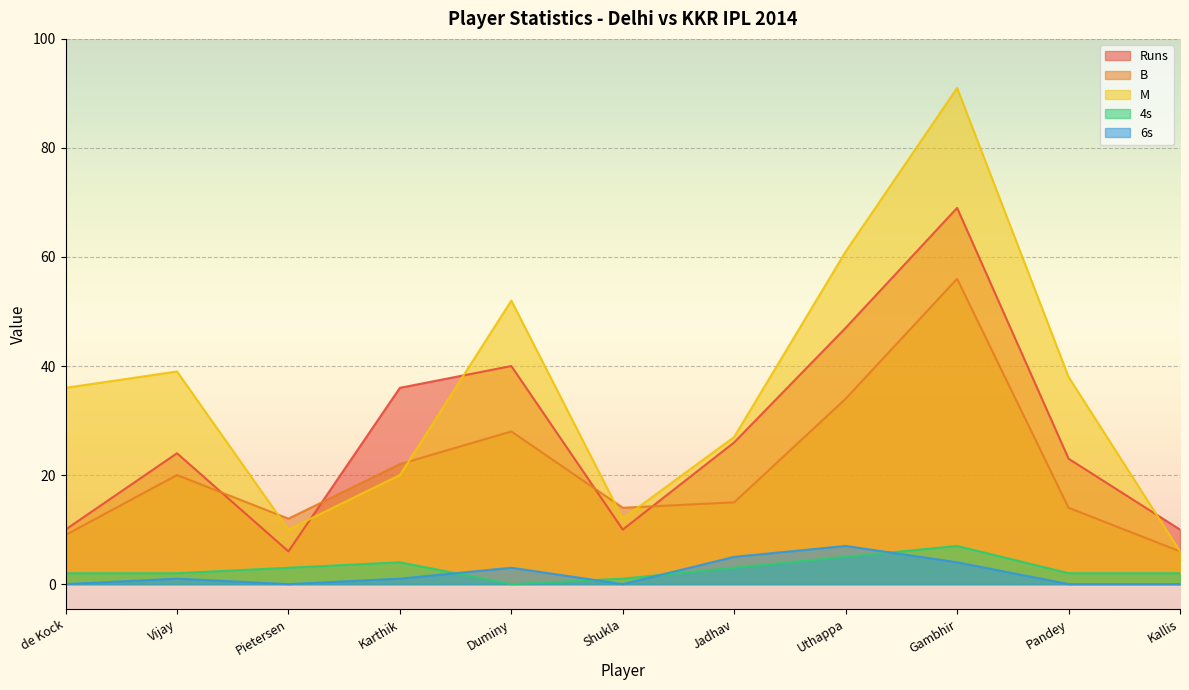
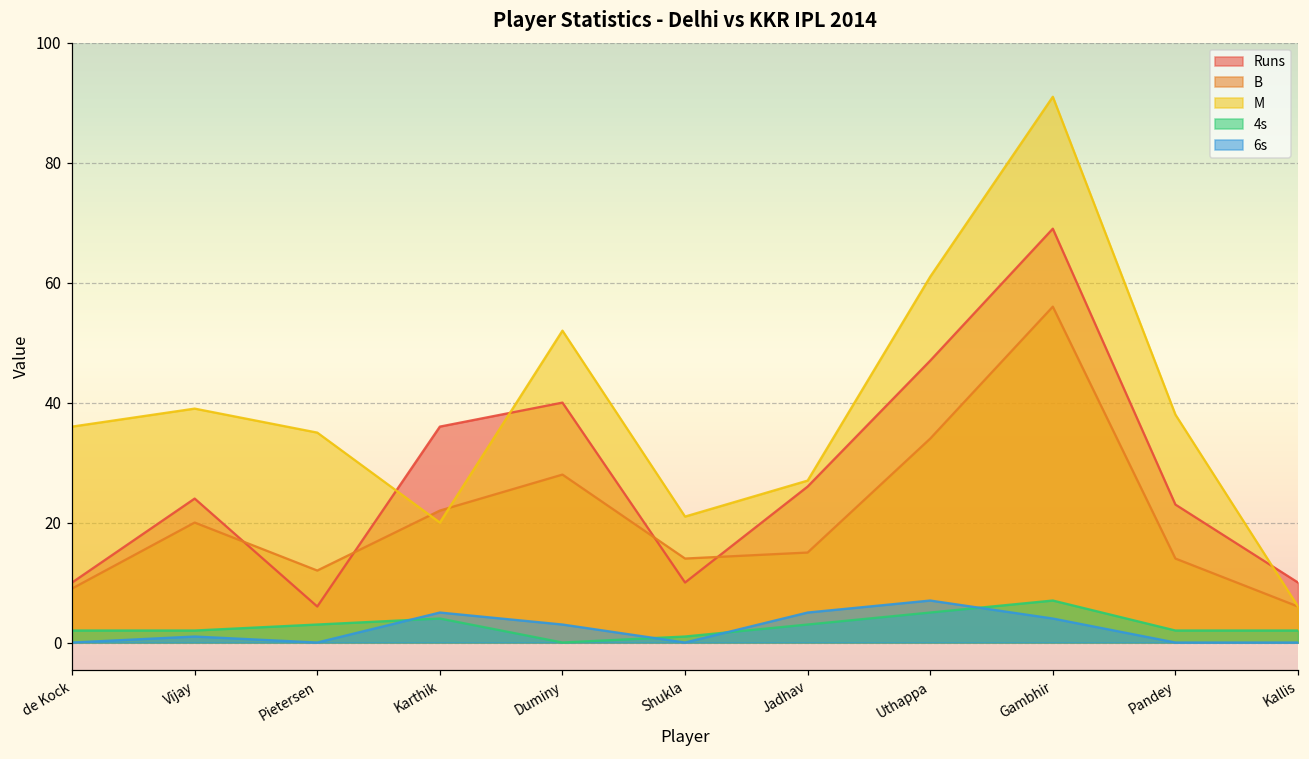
M, Pietersen: 10 -> 35
6s, Karthik: 1 -> 5
M, Shukla: 12 -> 21
